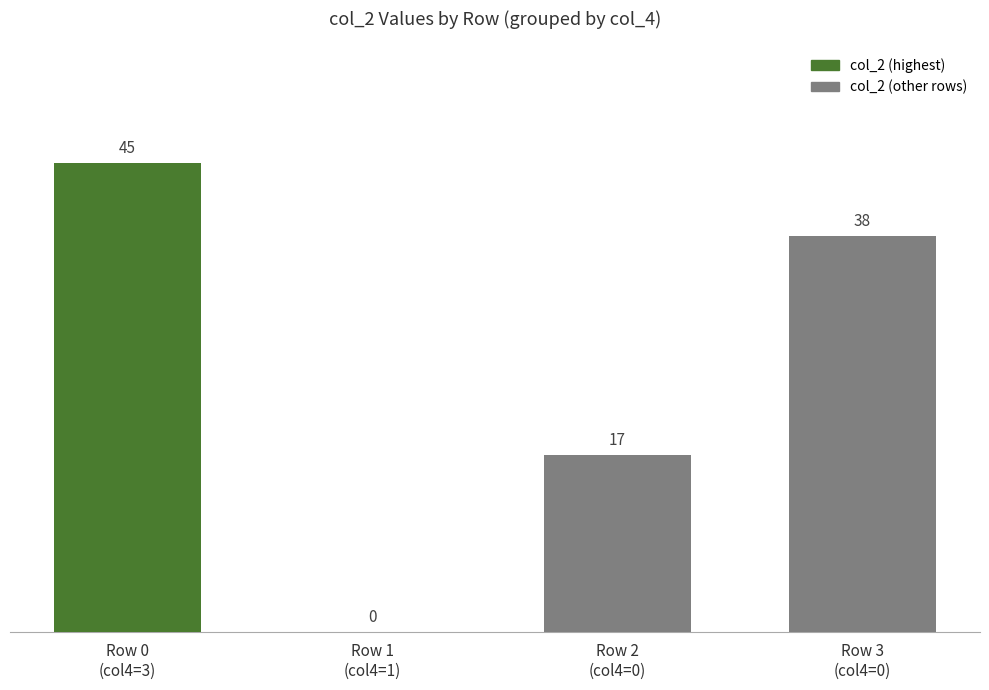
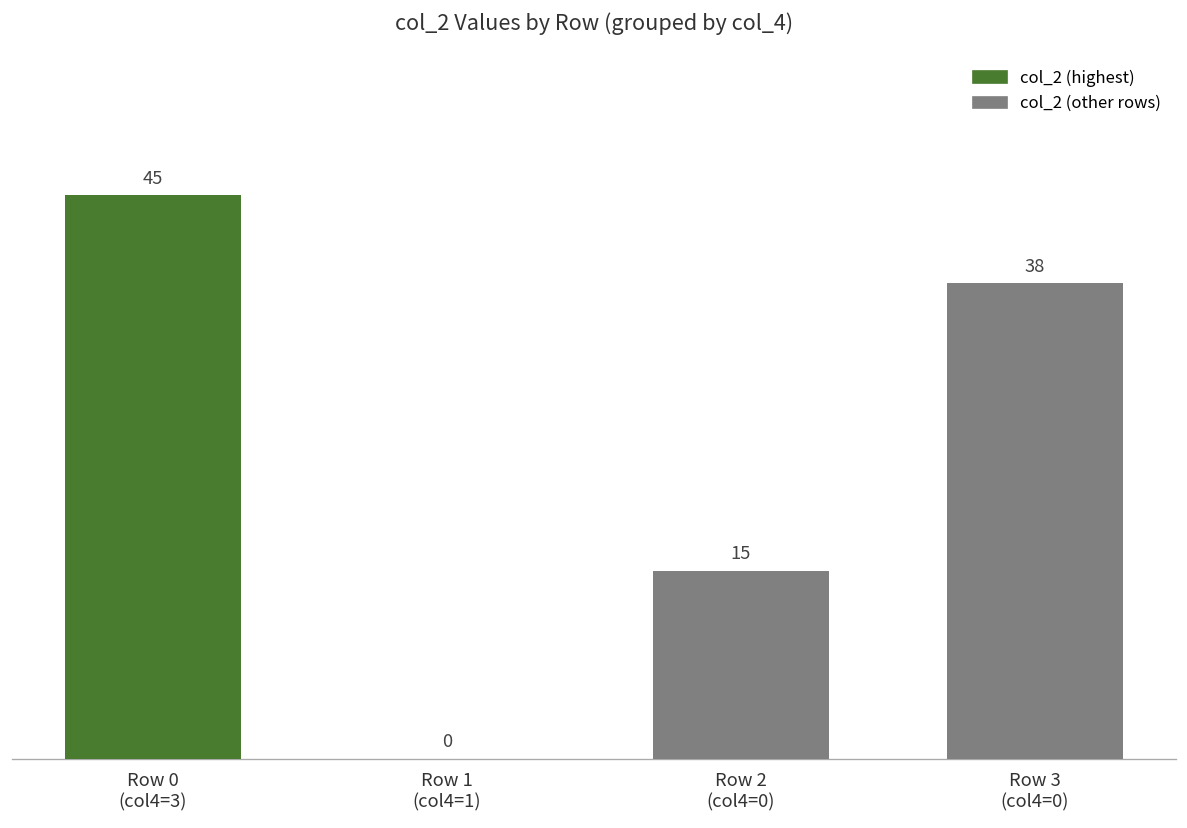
Row 2 (col4=0): 17 -> 15
